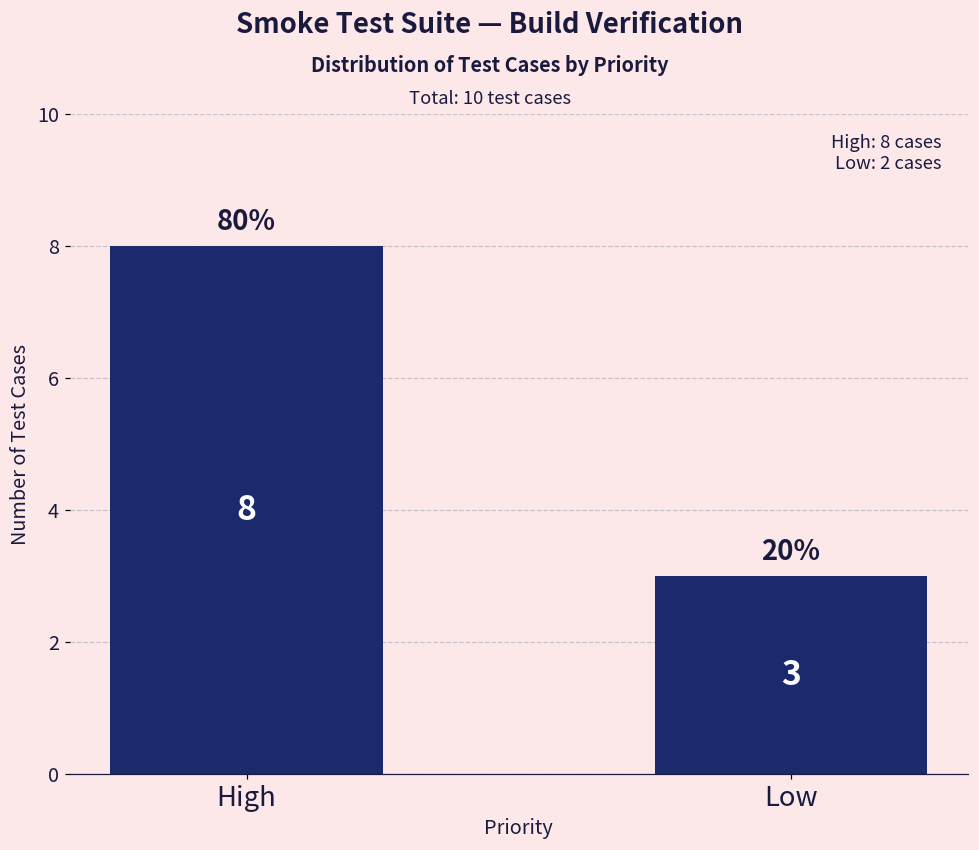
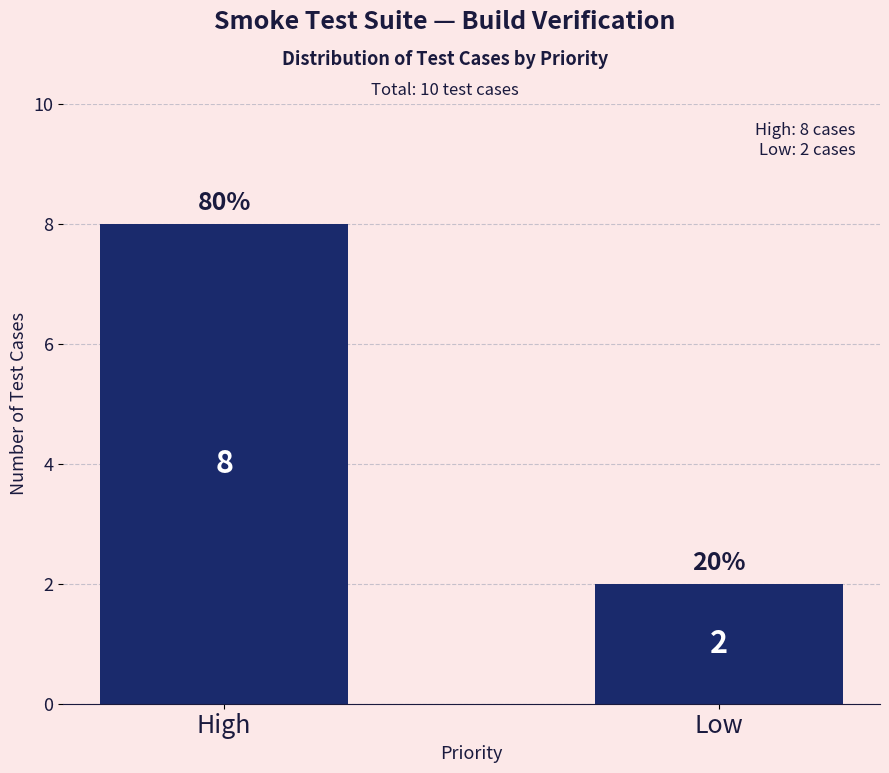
Low: 3 -> 2
